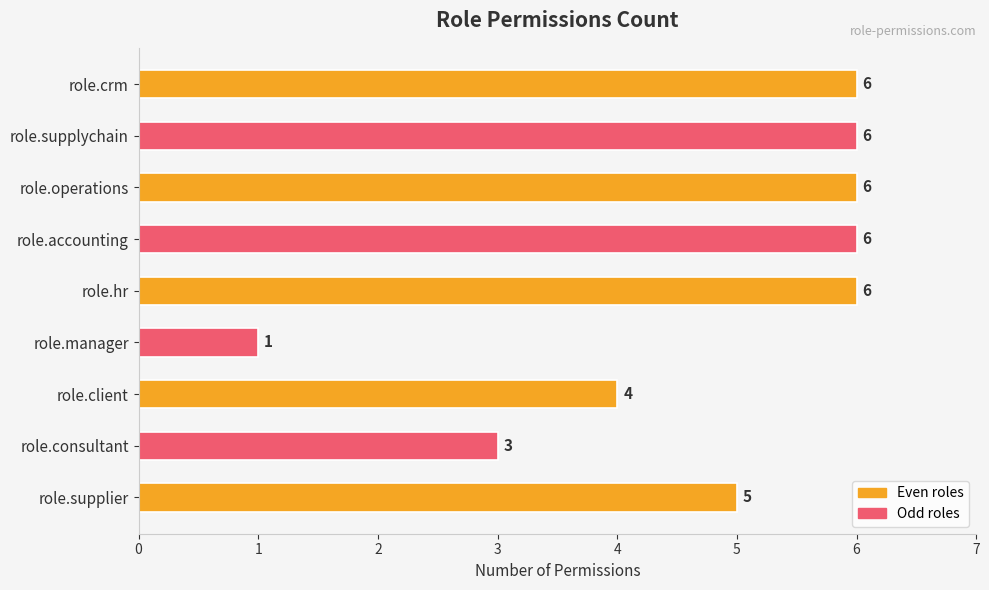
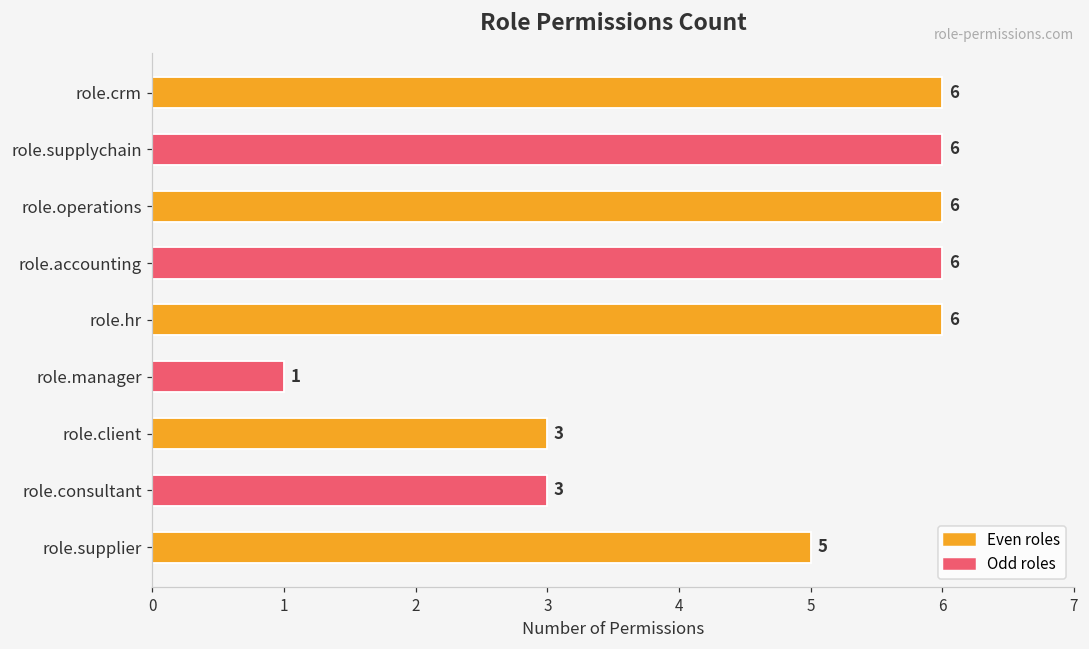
role.client: 4 -> 3
